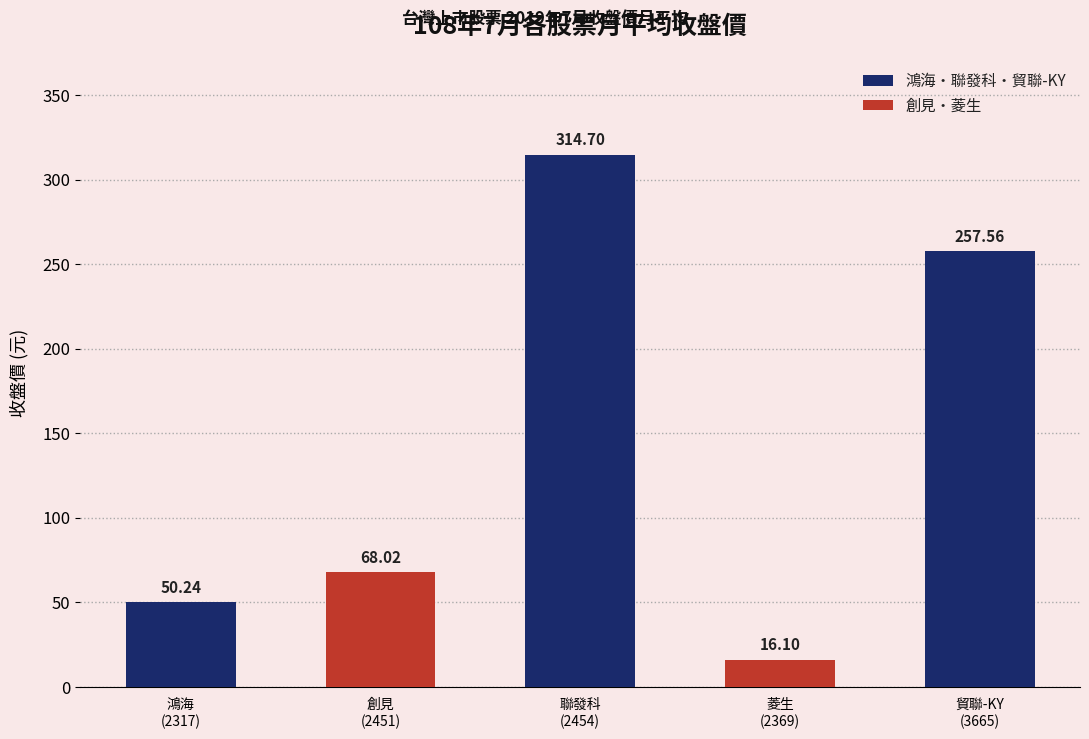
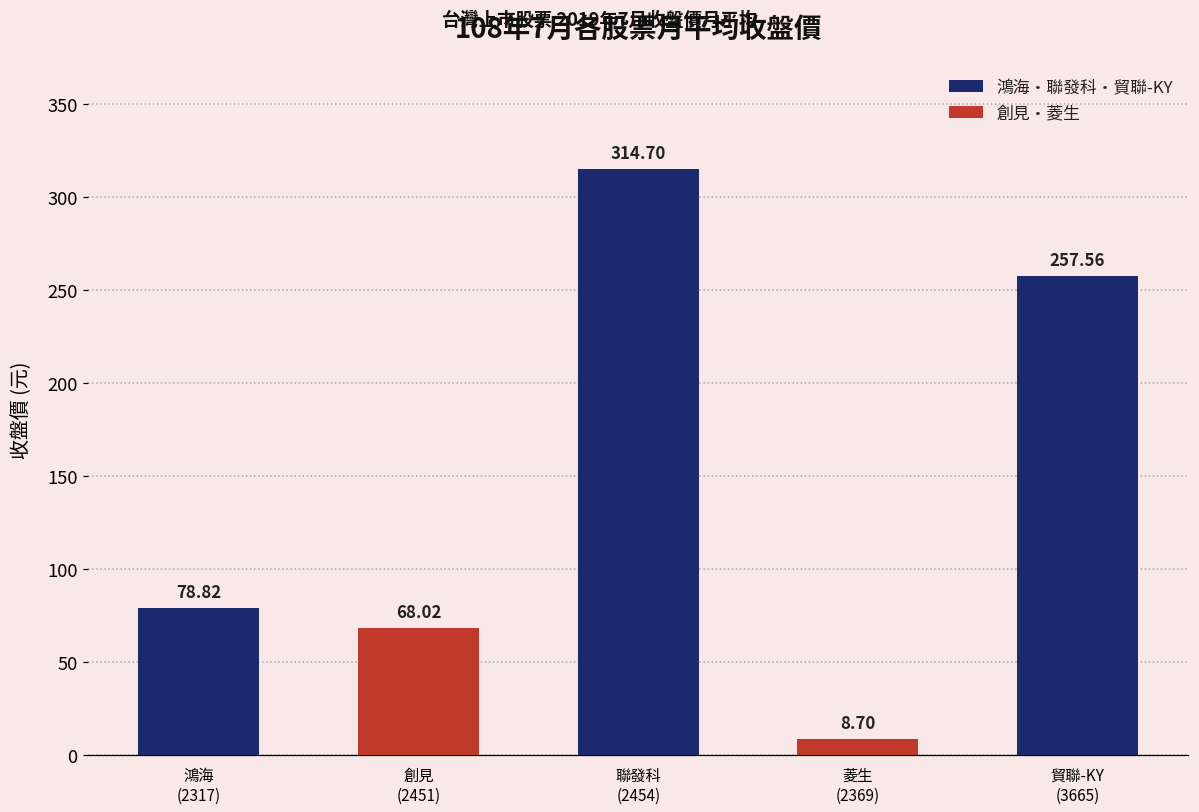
鴻海 (2317): 50.24 -> 78.82
菱生 (2369): 16.10 -> 8.70
